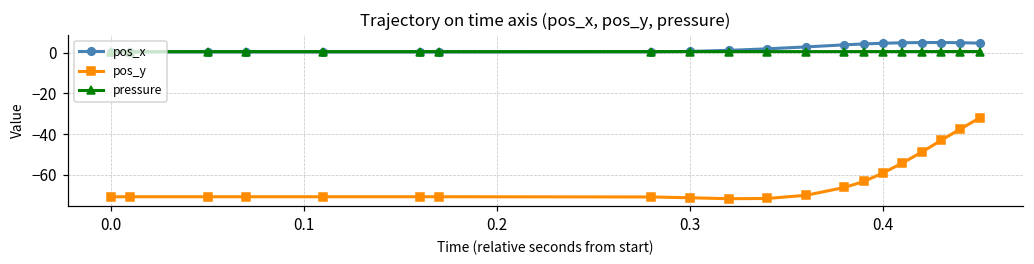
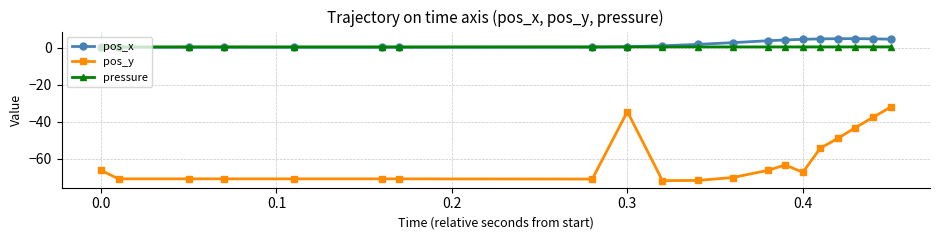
pos_y, 0.0: -71 -> -66
pos_y, 0.3: -71 -> -34
pos_y, 0.4: -59 -> -67
